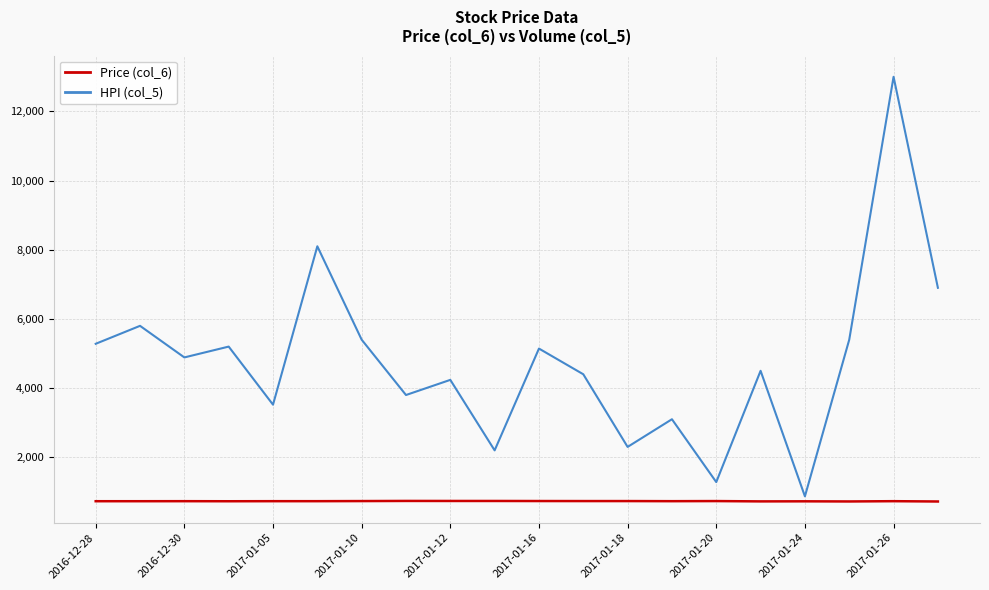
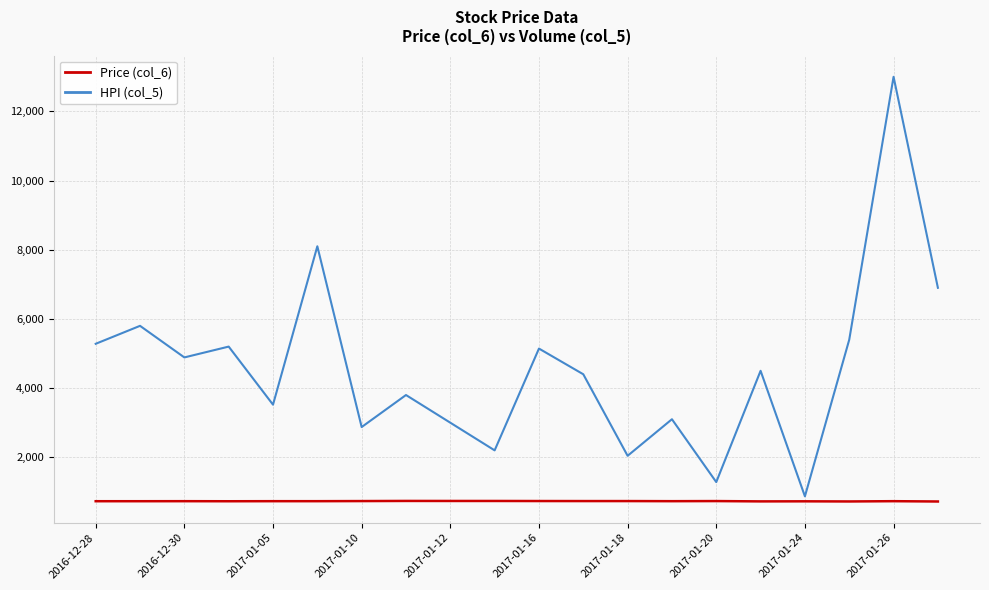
HPI (col_5), 2017-01-10: 5,400 -> 2,900
HPI (col_5), 2017-01-12: 4,200 -> 3,000
HPI (col_5), 2017-01-18: 2,300 -> 2,000
